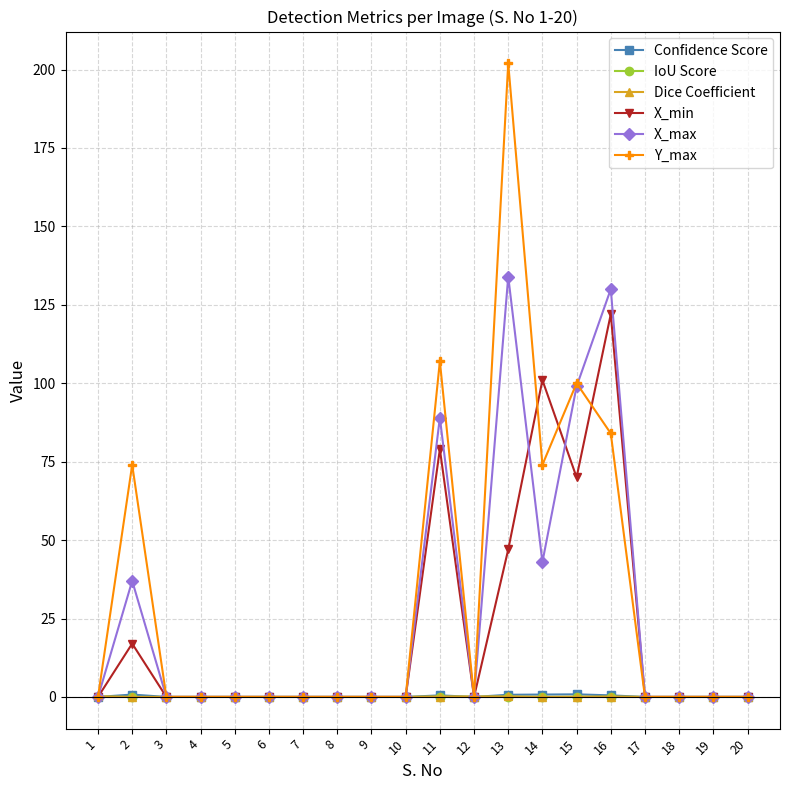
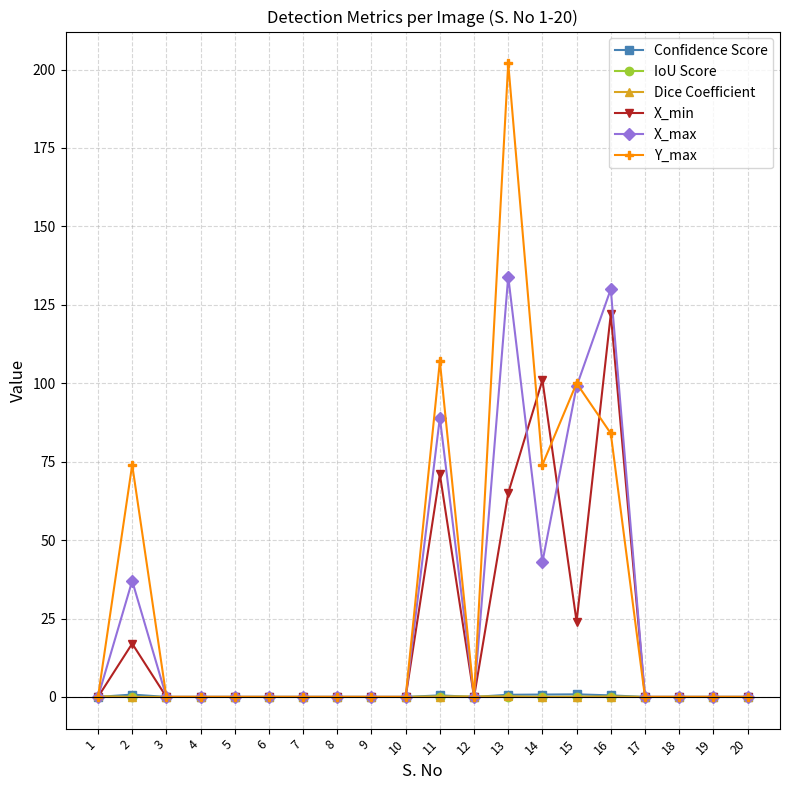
X_min, 11: 79 -> 71
X_min, 13: 47 -> 65
X_min, 15: 70 -> 24
